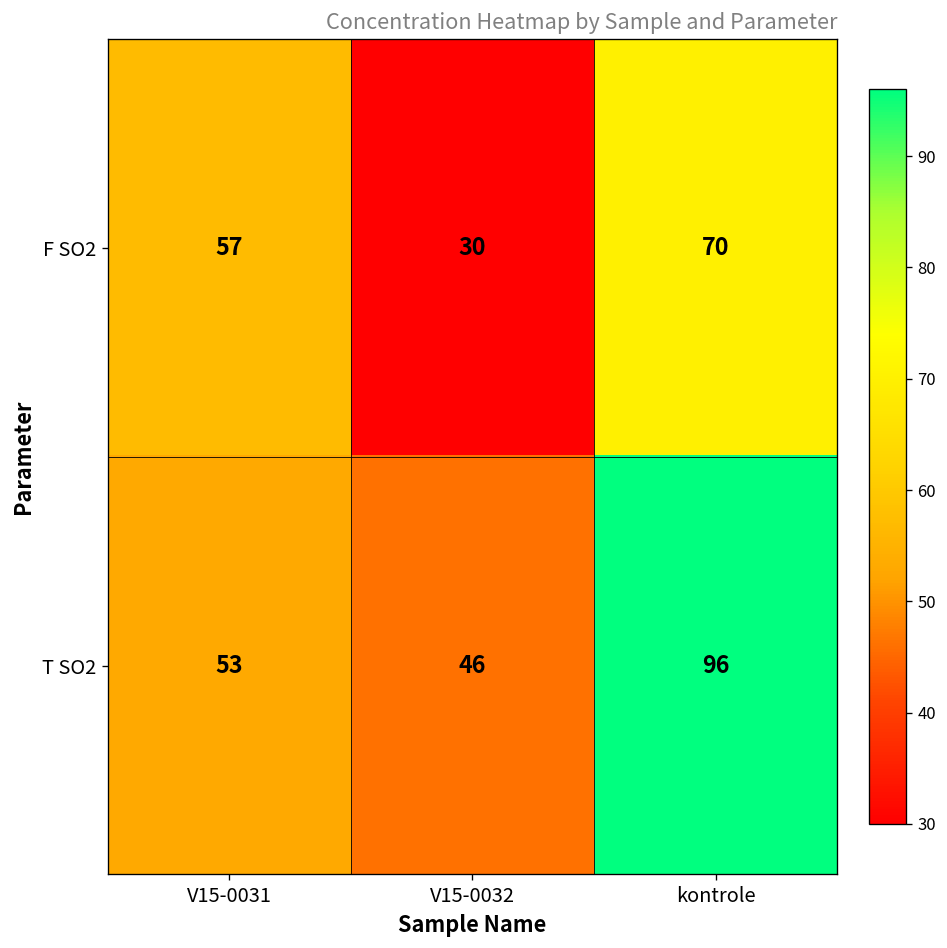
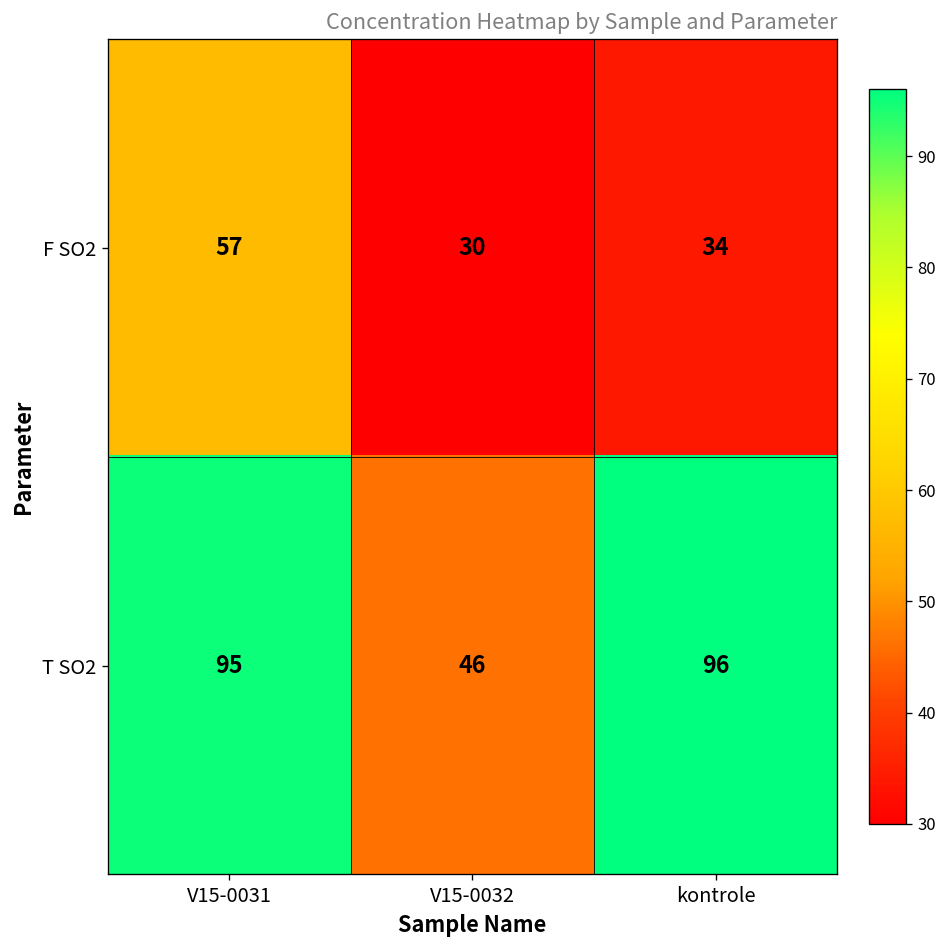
F SO2, kontrole: 70 -> 34
T SO2, V15-0031: 53 -> 95
